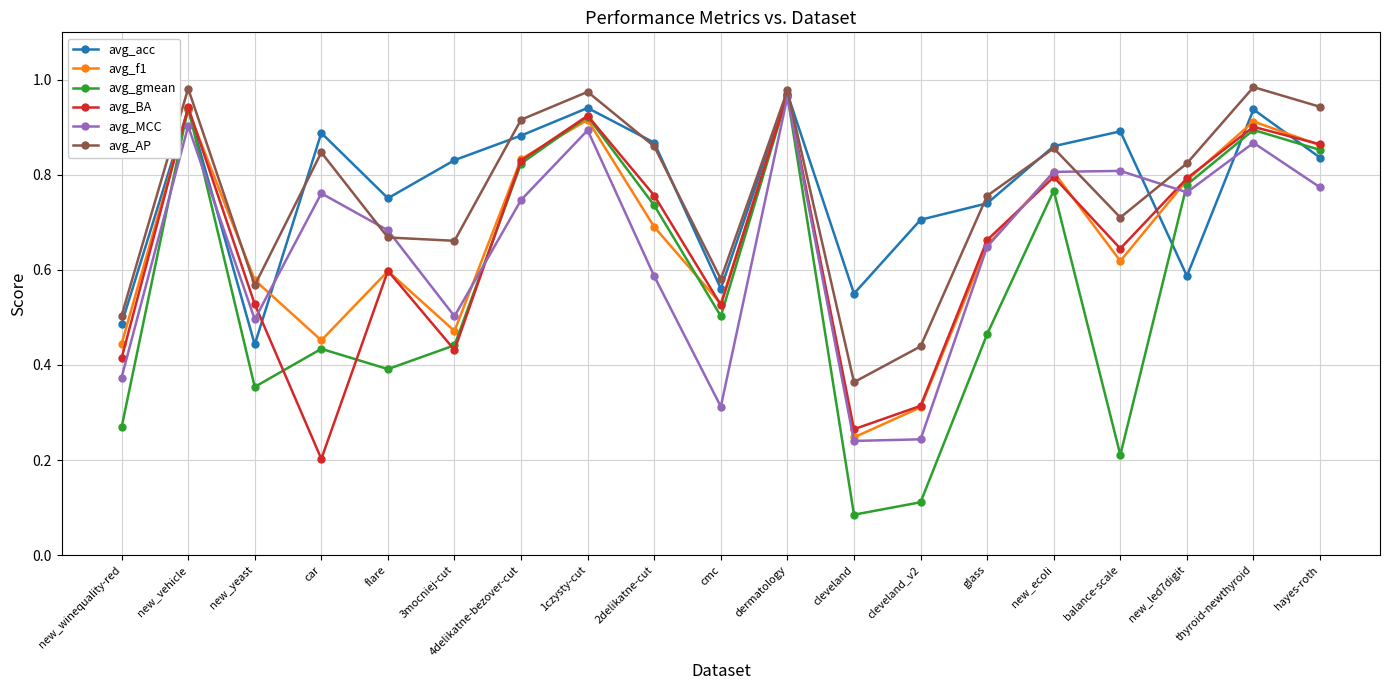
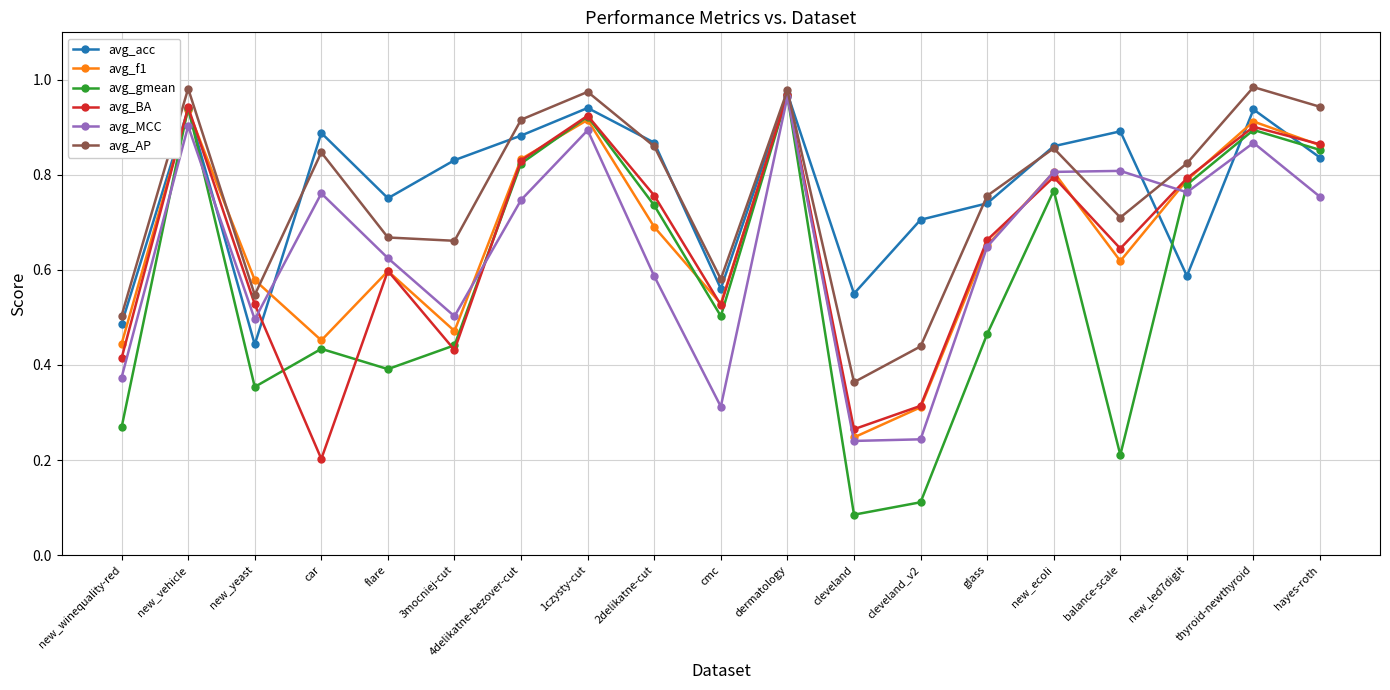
avg_AP, new_yeast: 0.57 -> 0.55
avg_MCC, flare: 0.68 -> 0.62
avg_MCC, hayes-roth: 0.77 -> 0.75
